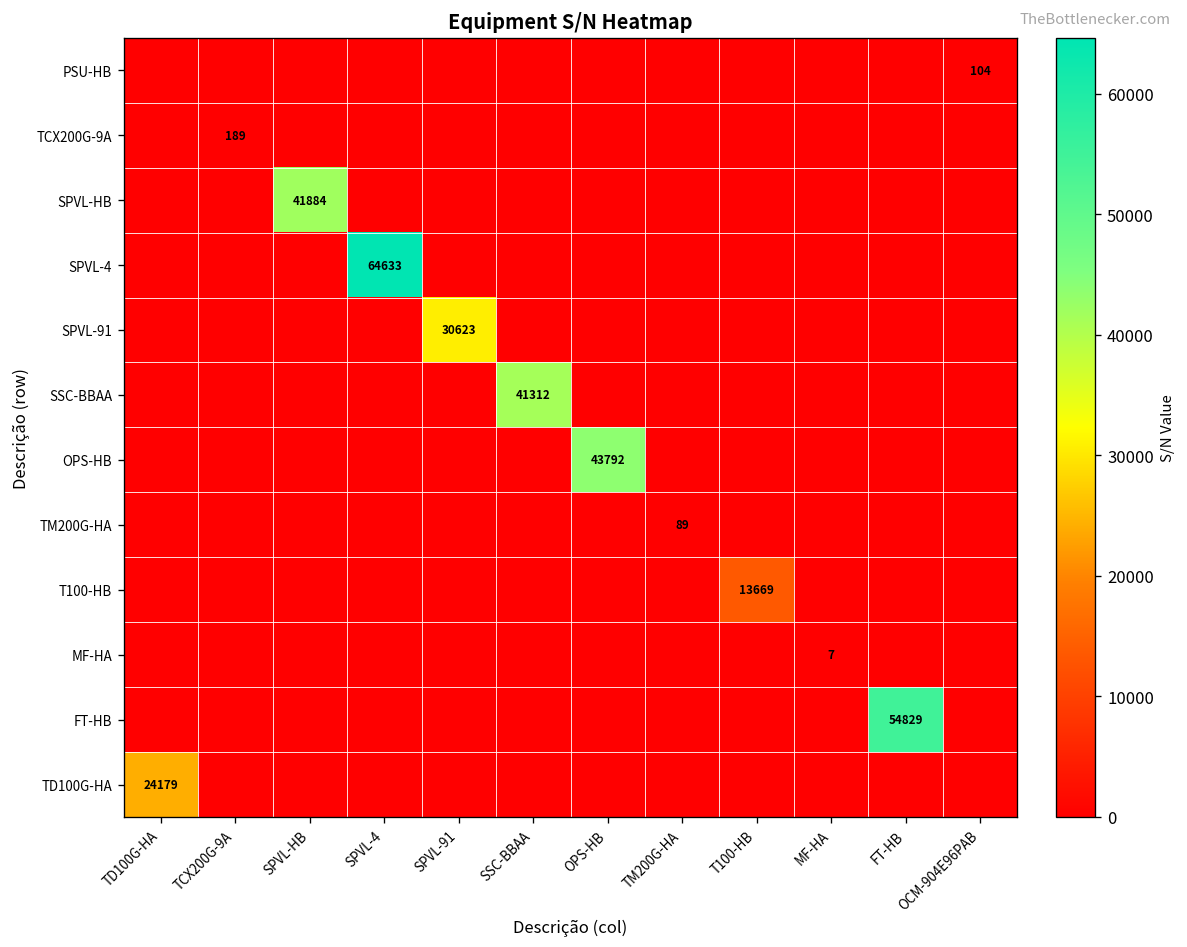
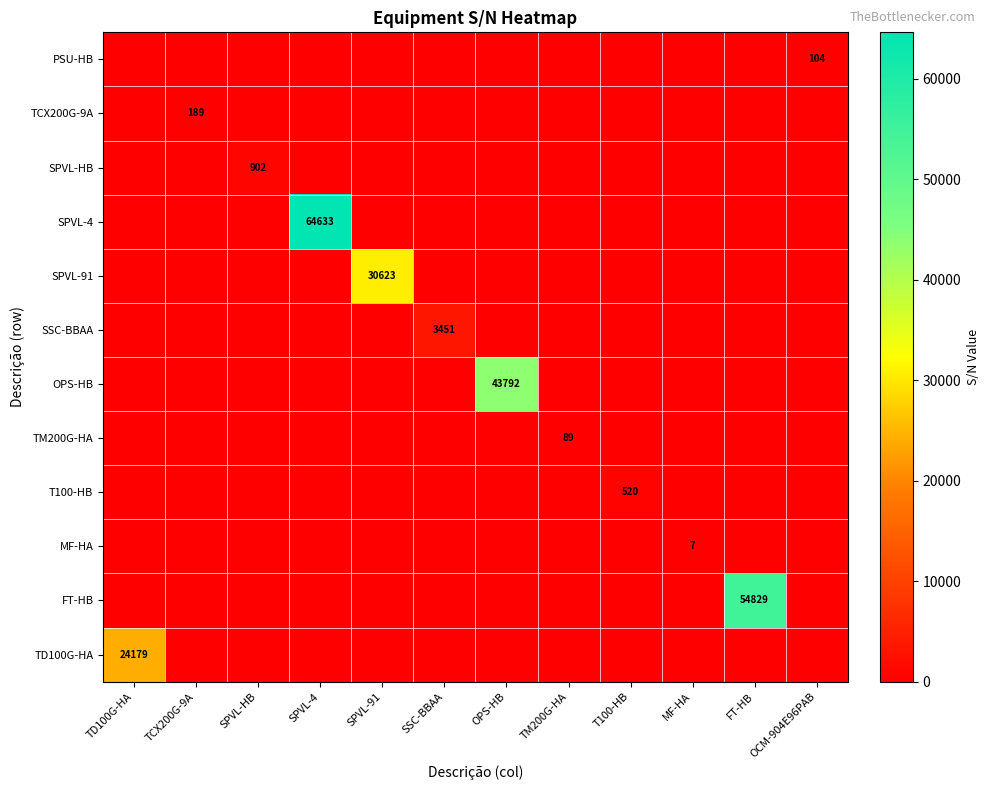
SPVL-HB, SPVL-HB: 41884 -> 902
SSC-BBAA, SSC-BBAA: 41312 -> 3451
T100-HB, T100-HB: 13669 -> 520
